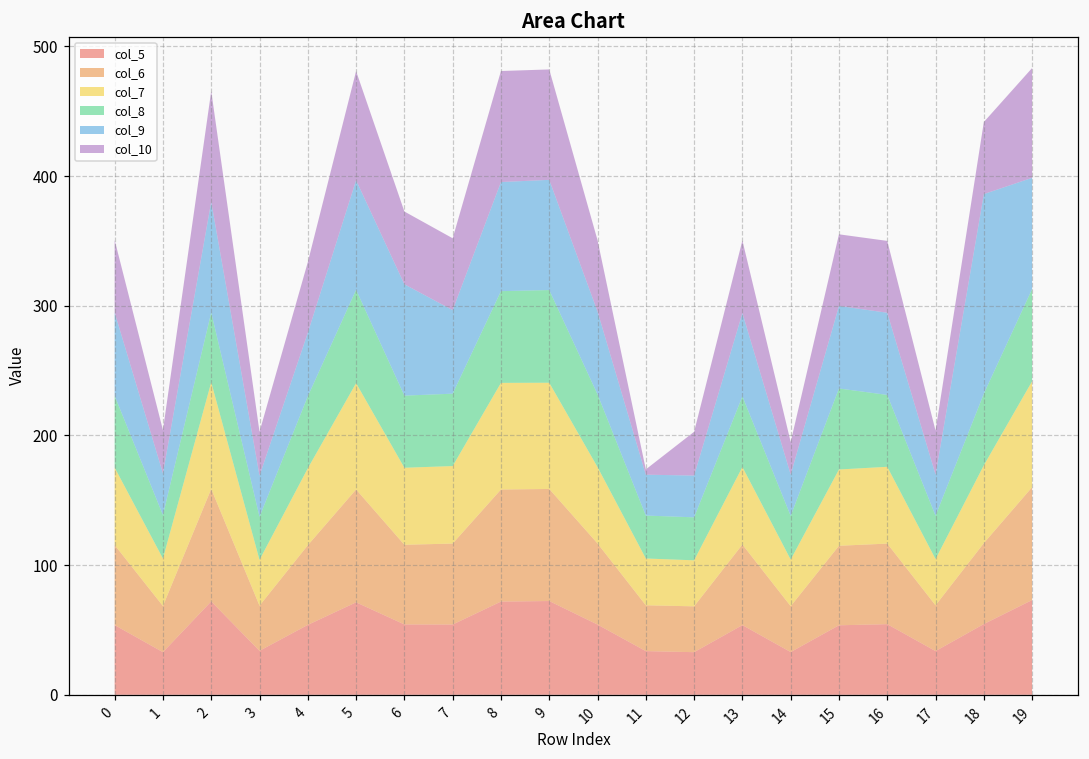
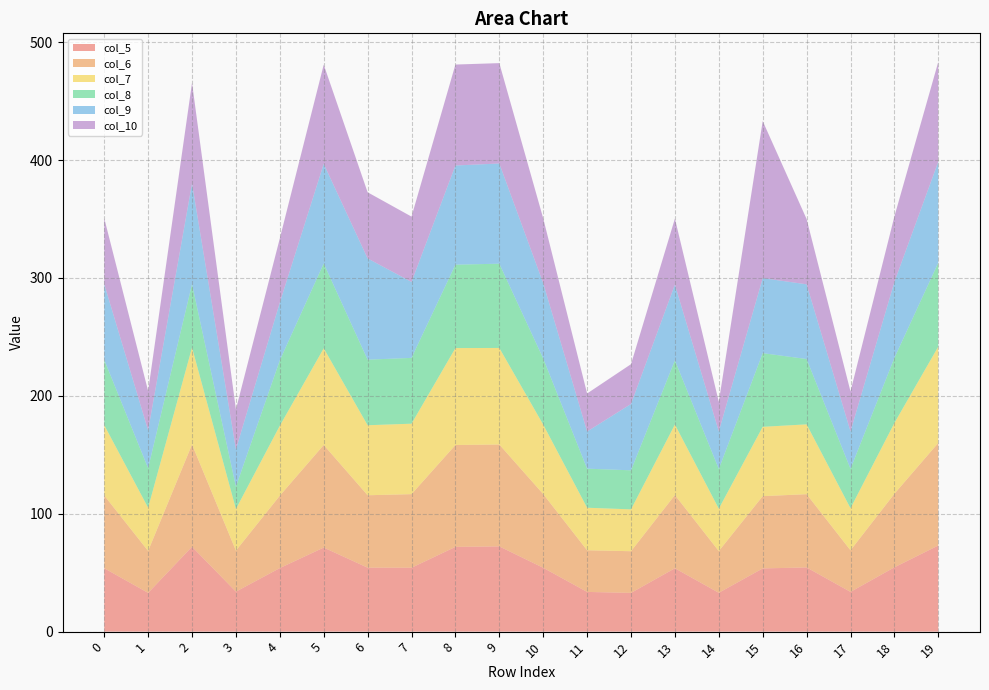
col_8, 3: 33 -> 19
col_10, 11: 4 -> 32
col_9, 12: 32 -> 56
col_10, 15: 55 -> 133
col_9, 18: 154 -> 64
